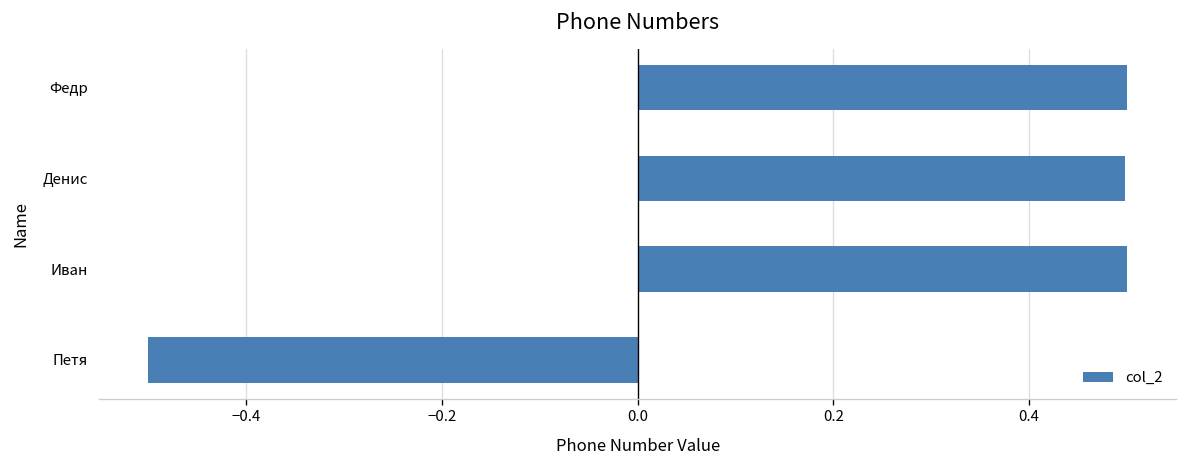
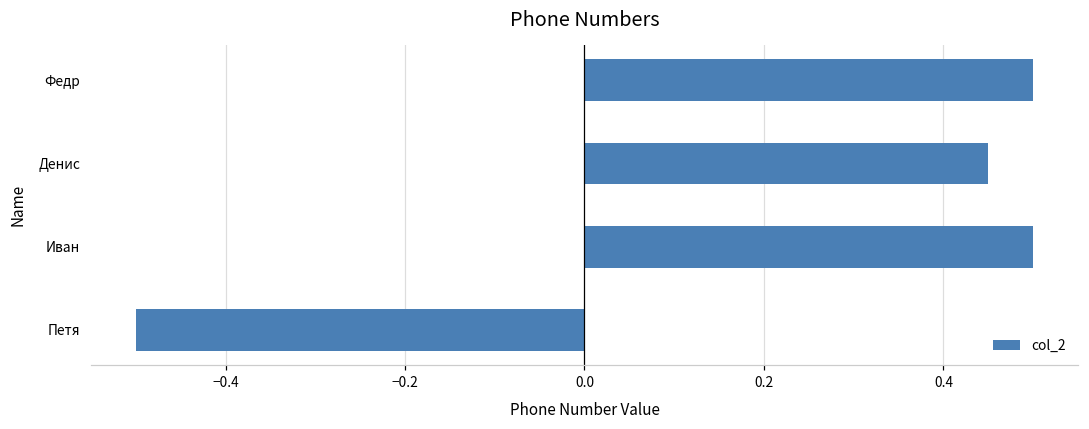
Денис: 0.50 -> 0.45
